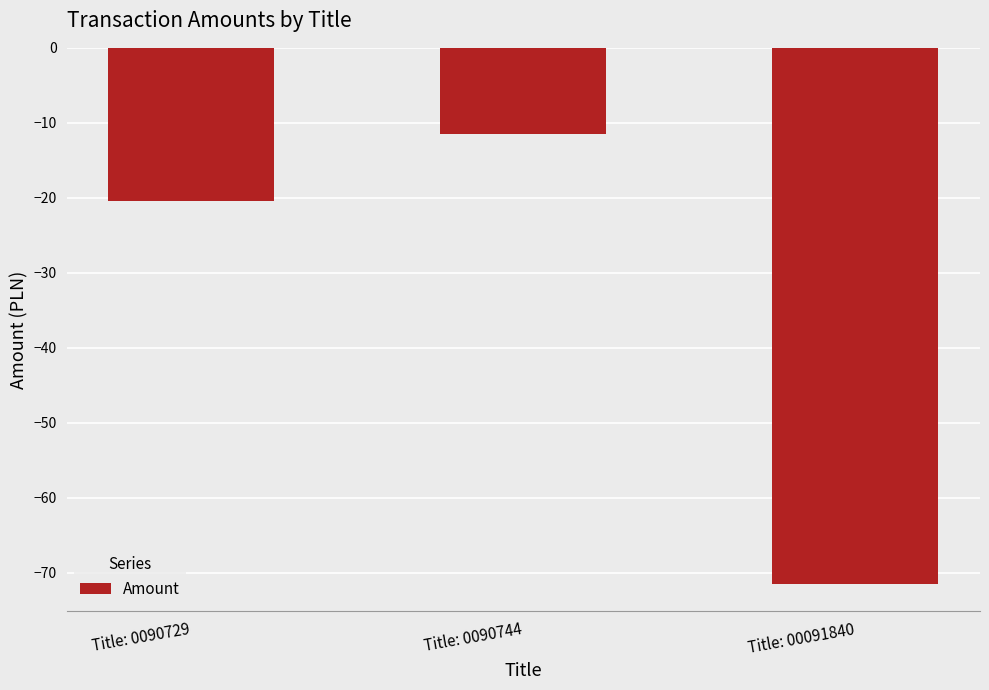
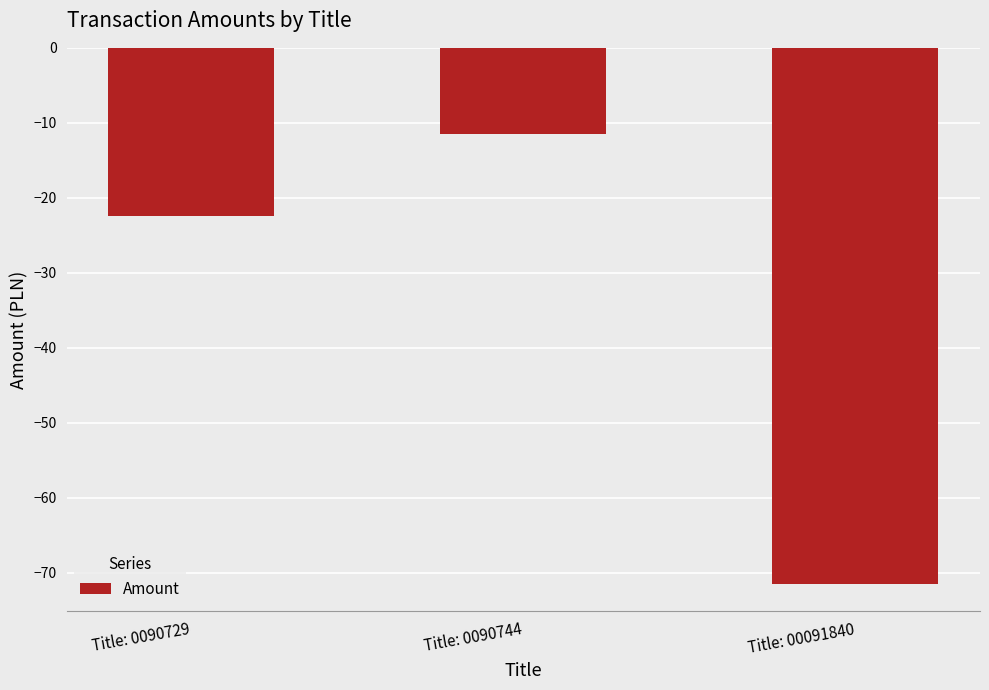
Title: 0090729: -20 -> -22
